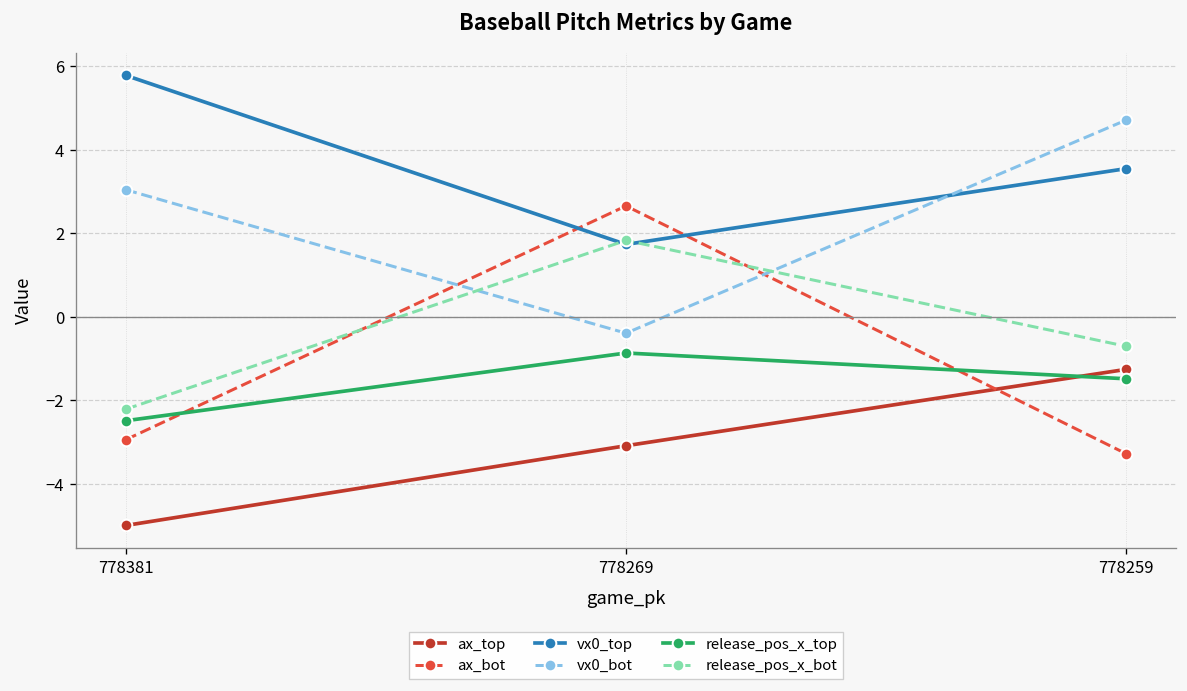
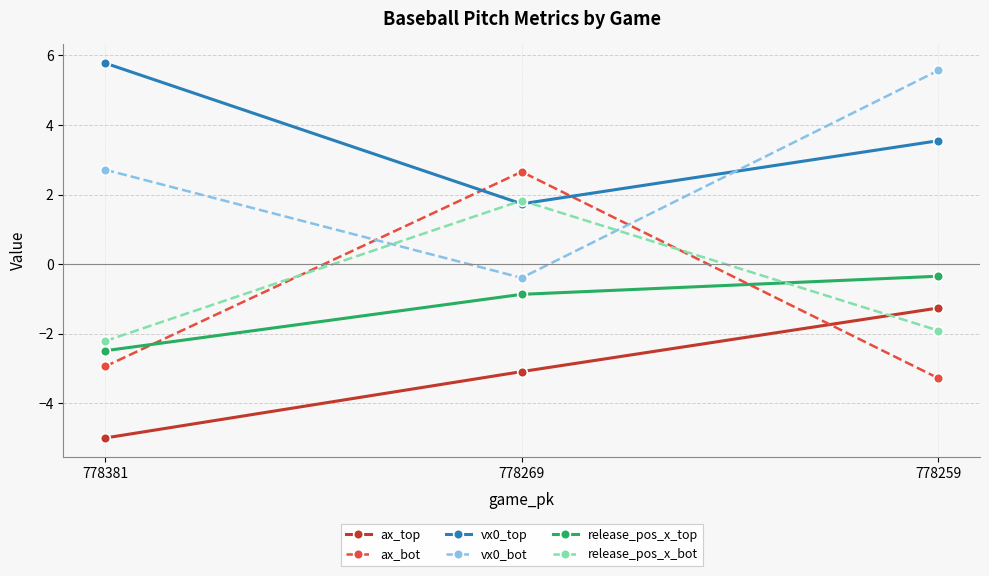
vx0_bot, 778381: 3.0 -> 2.7
vx0_bot, 778259: 4.7 -> 5.6
release_pos_x_top, 778259: -1.5 -> -0.3
release_pos_x_bot, 778259: -0.7 -> -1.9
